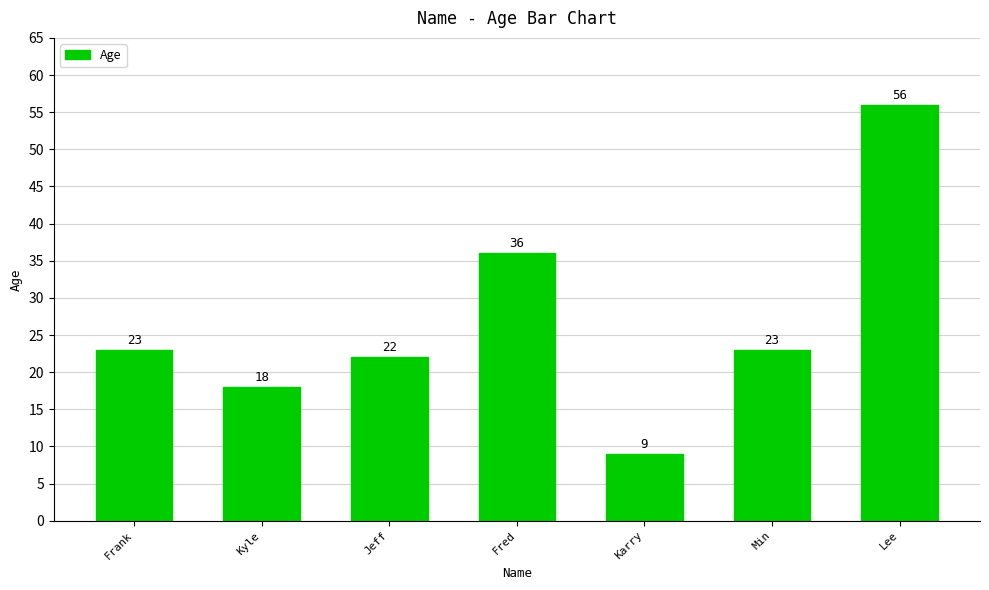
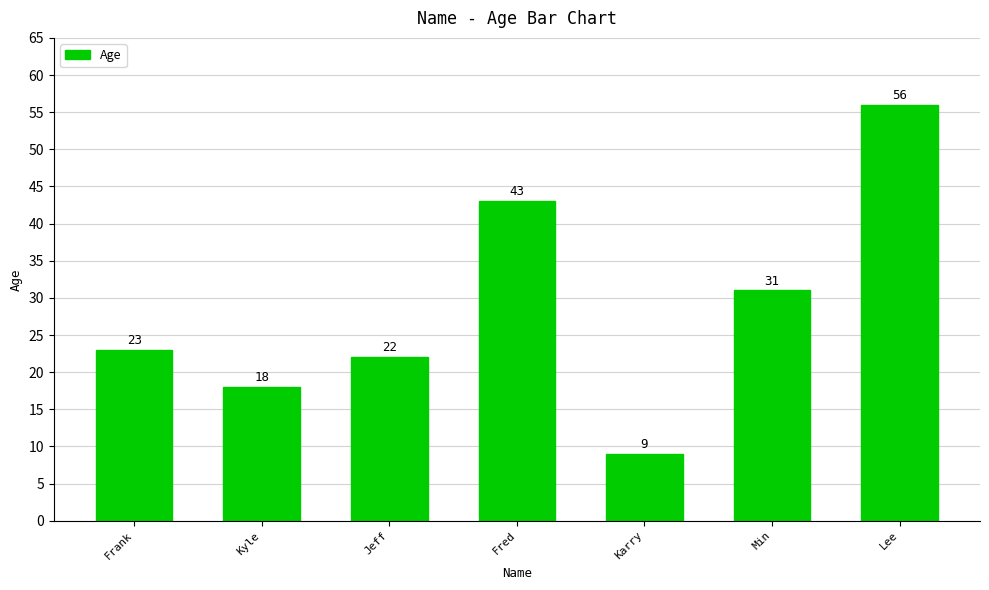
Fred: 36 -> 43
Min: 23 -> 31
